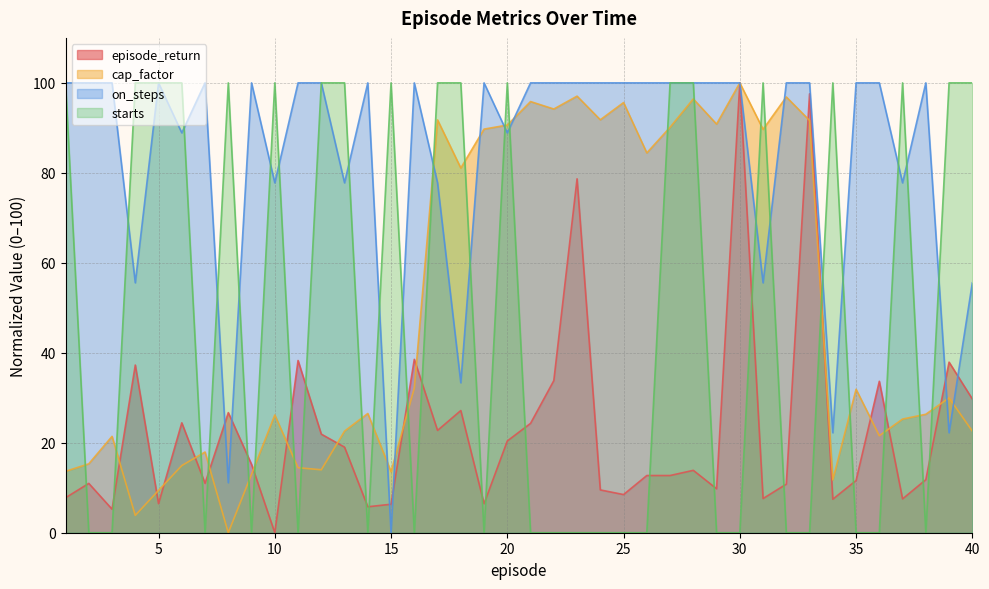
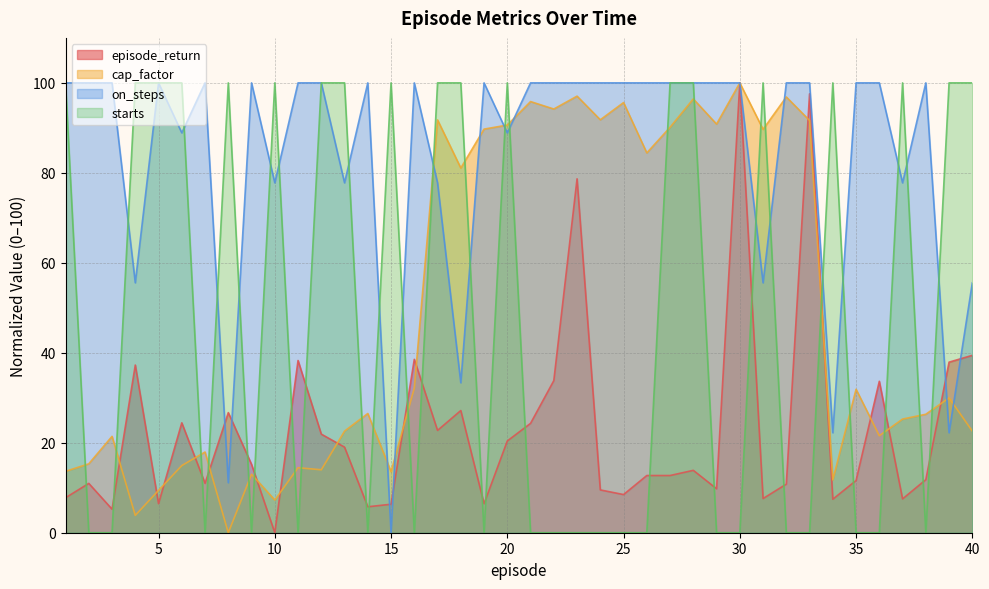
cap_factor, 10: 26 -> 7
episode_return, 40: 30 -> 39
